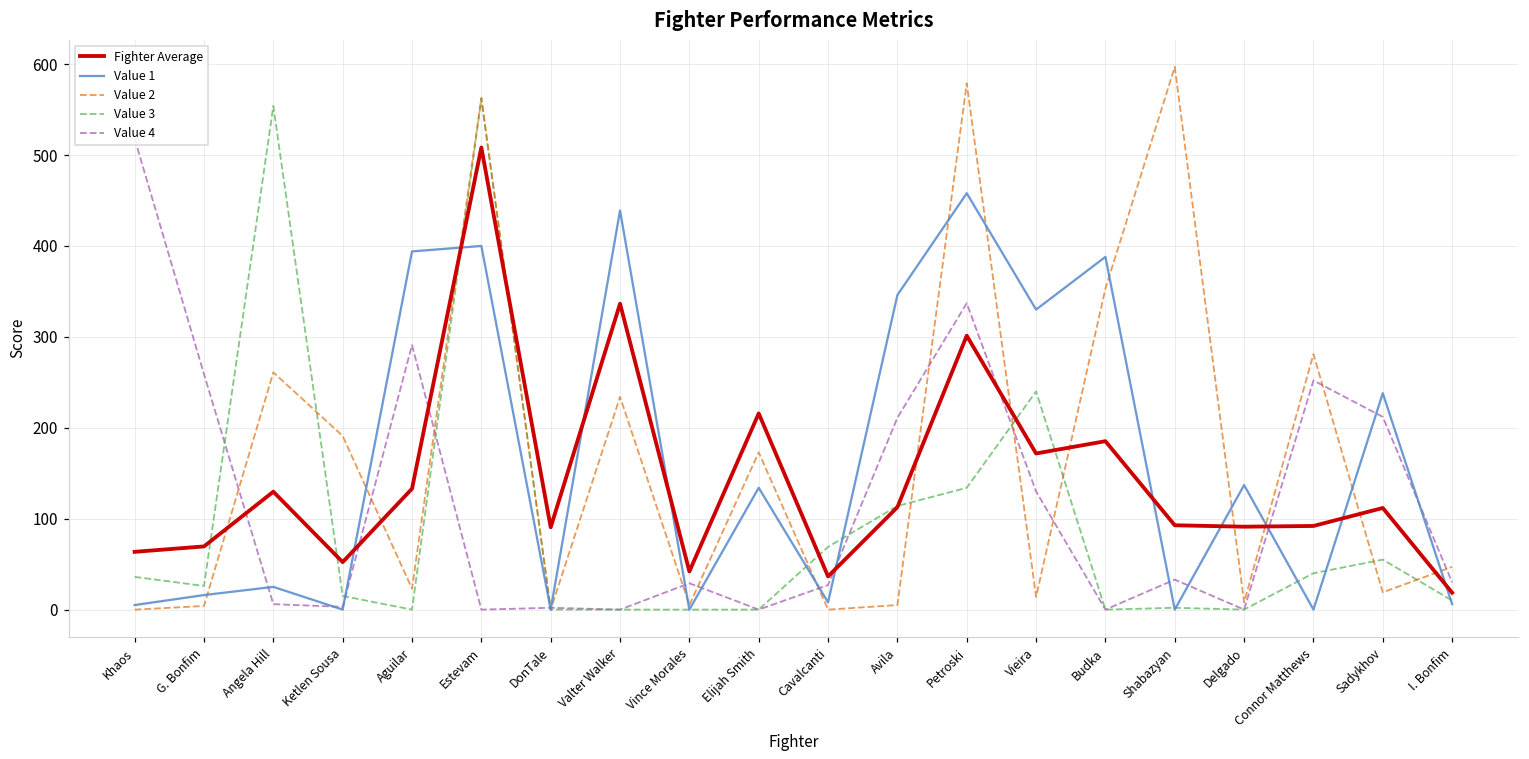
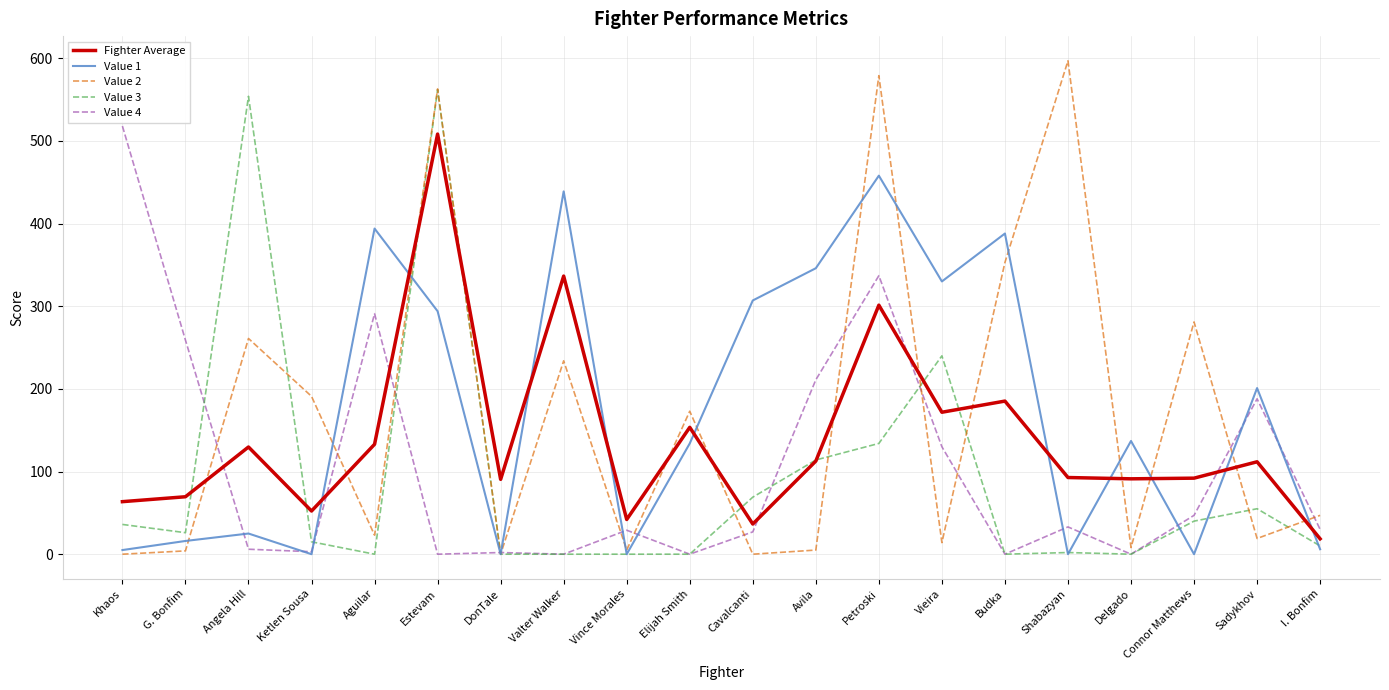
Value 1, Estevam: 400 -> 290
Fighter Average, Elijah Smith: 220 -> 150
Value 1, Cavalcanti: 10 -> 310
Value 4, Connor Matthews: 250 -> 50
Value 1, Sadykhov: 240 -> 200
Value 4, Sadykhov: 210 -> 190
